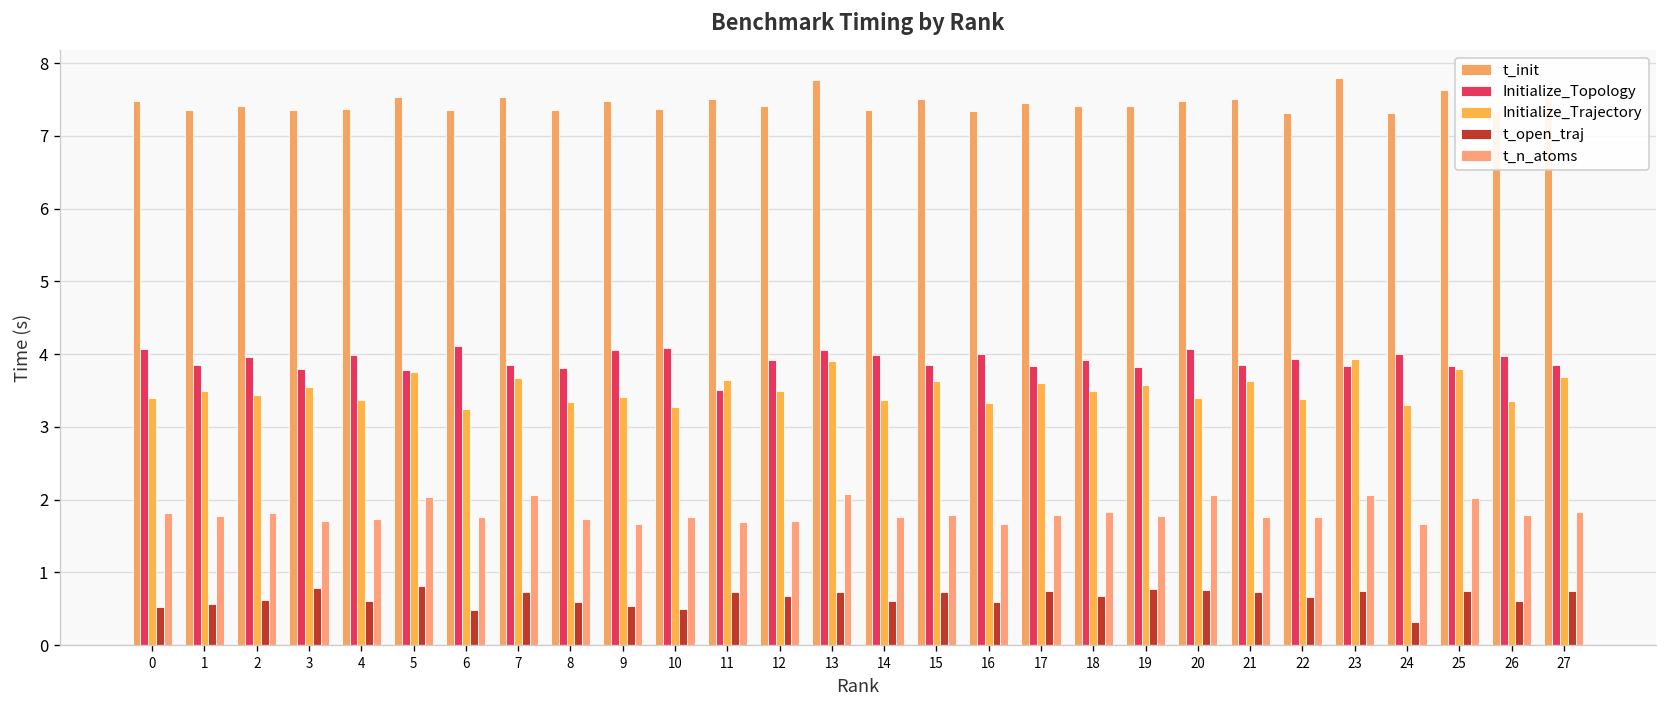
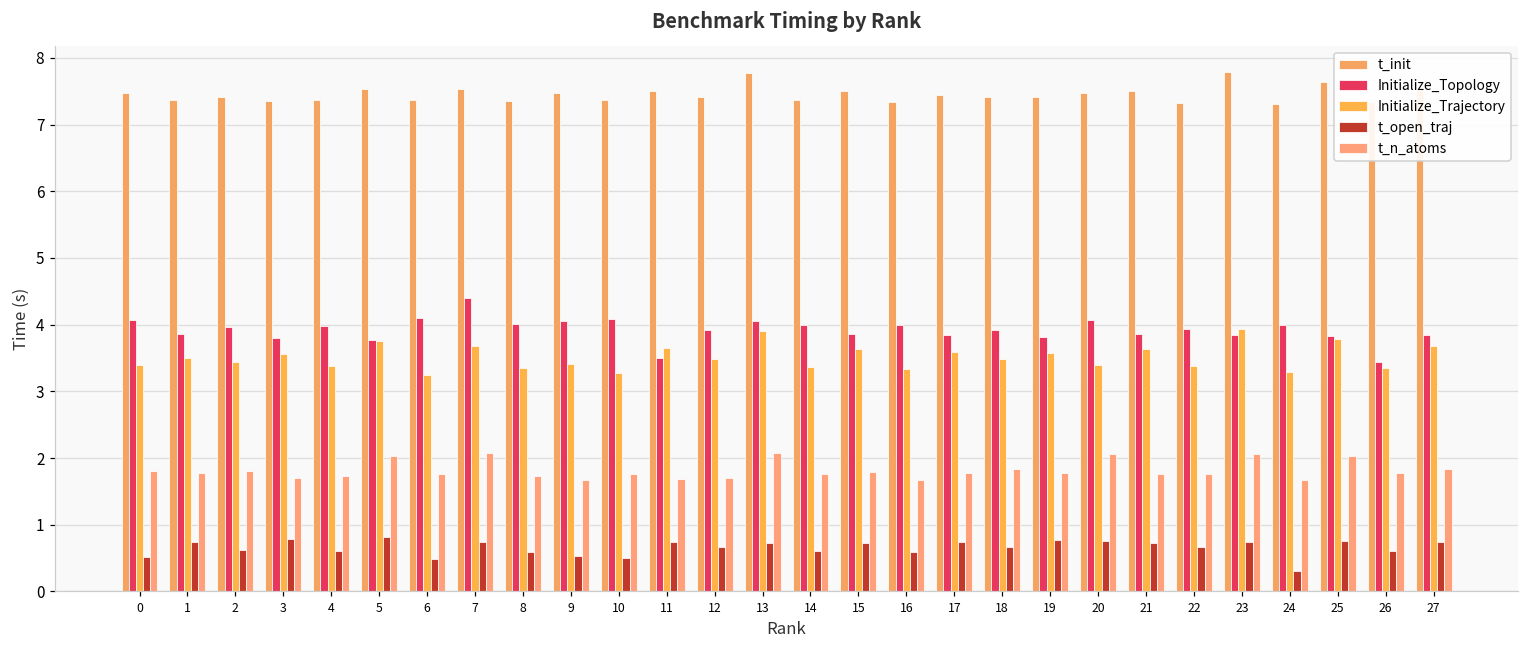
t_open_traj, 1: 0.6 -> 0.7
Initialize_Topology, 7: 3.8 -> 4.4
Initialize_Topology, 8: 3.8 -> 4.0
Initialize_Topology, 26: 4.0 -> 3.4
